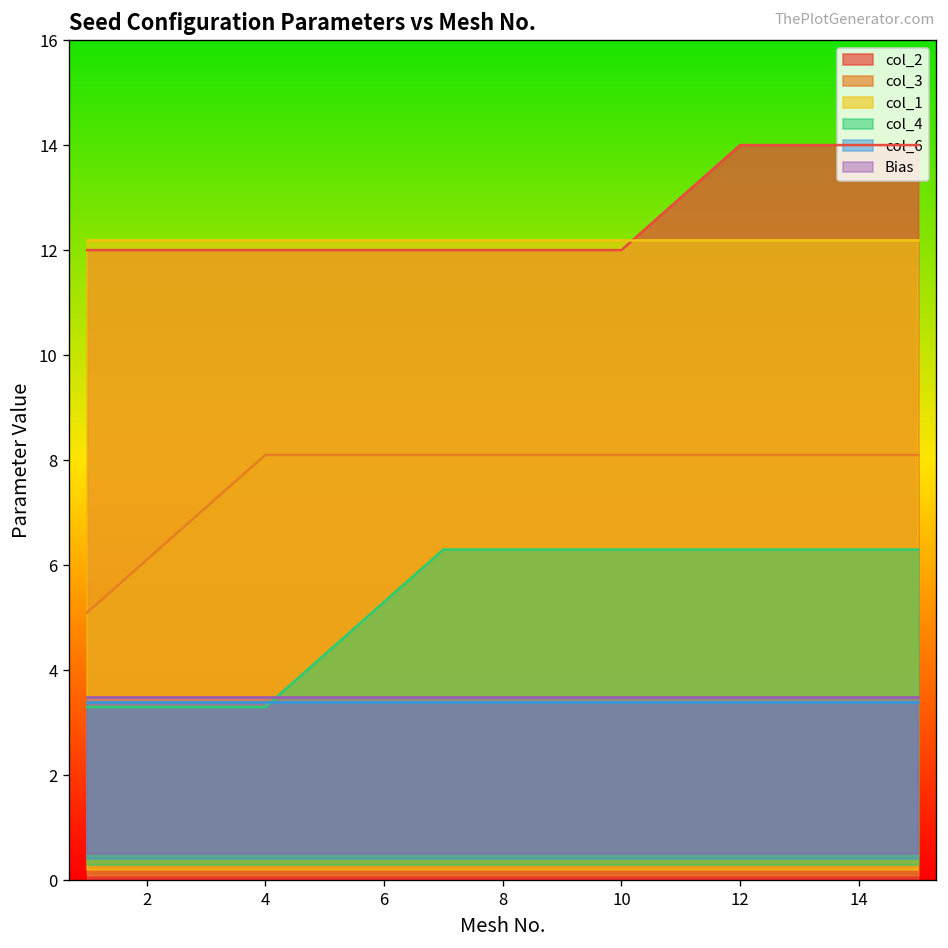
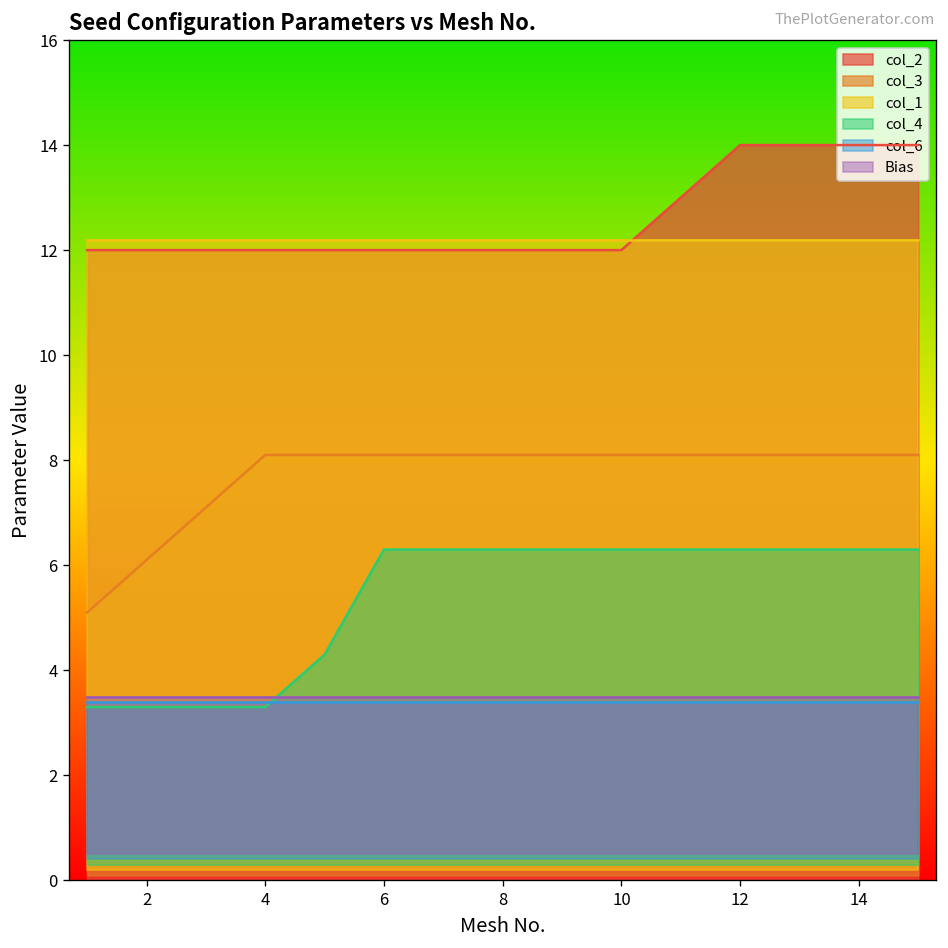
col_4, 6: 5.3 -> 6.3
